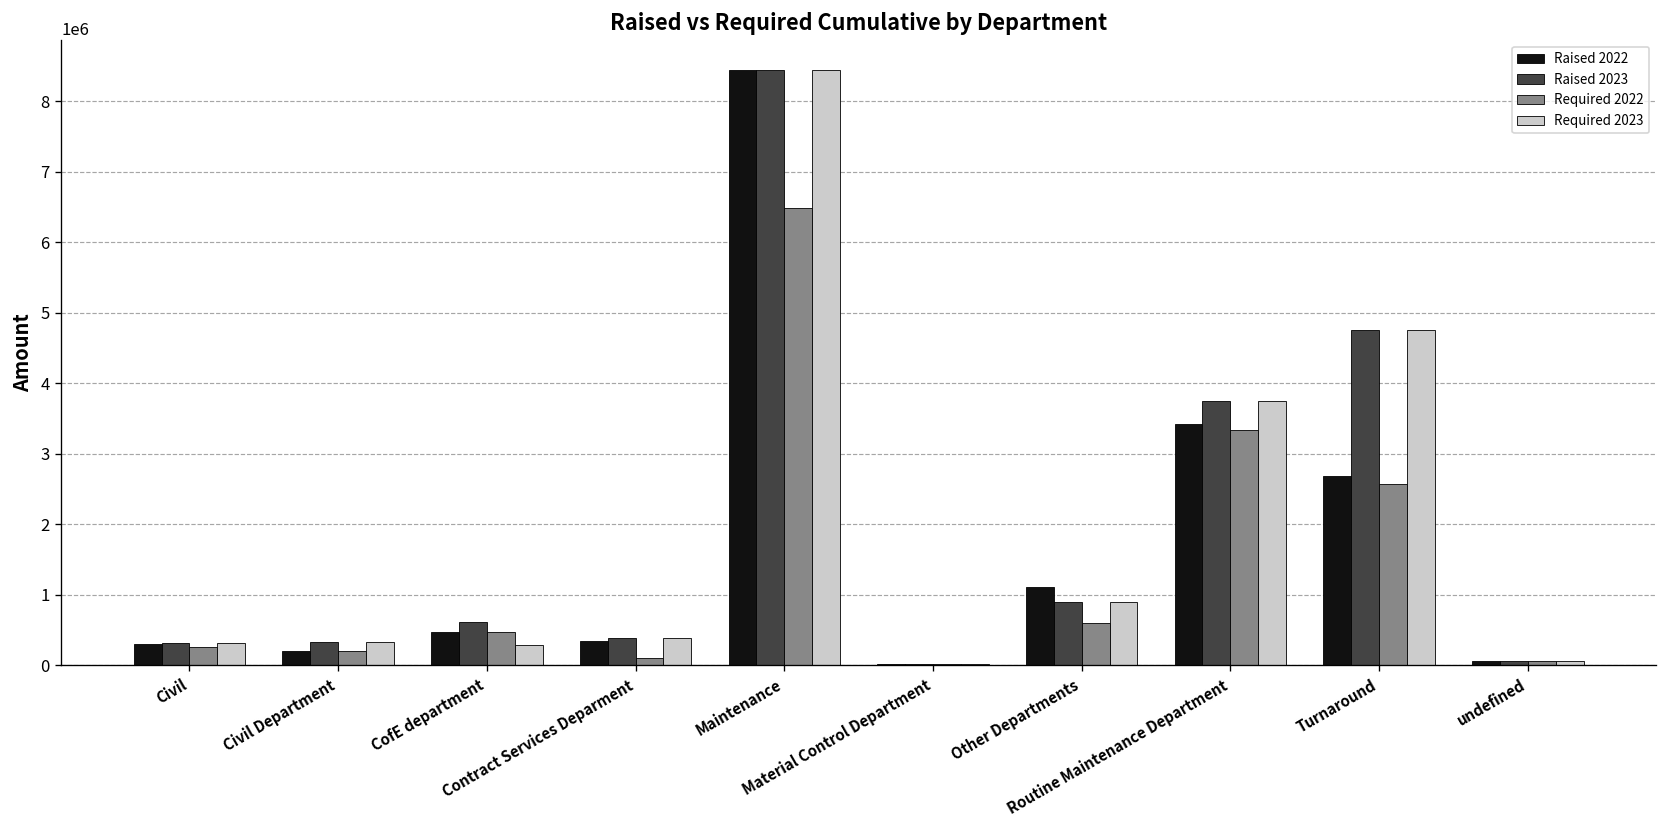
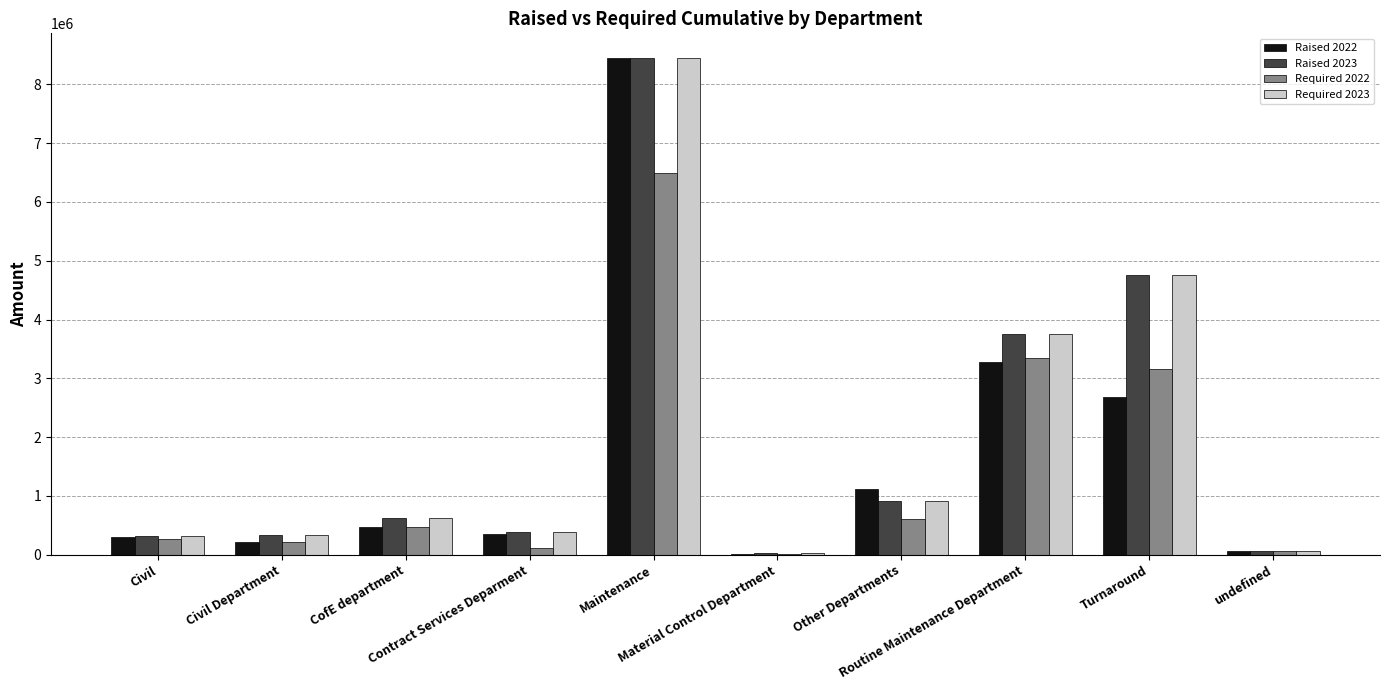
Required 2023, CofE department: 300000 -> 600000
Raised 2022, Routine Maintenance Department: 3400000 -> 3300000
Required 2022, Turnaround: 2600000 -> 3200000
